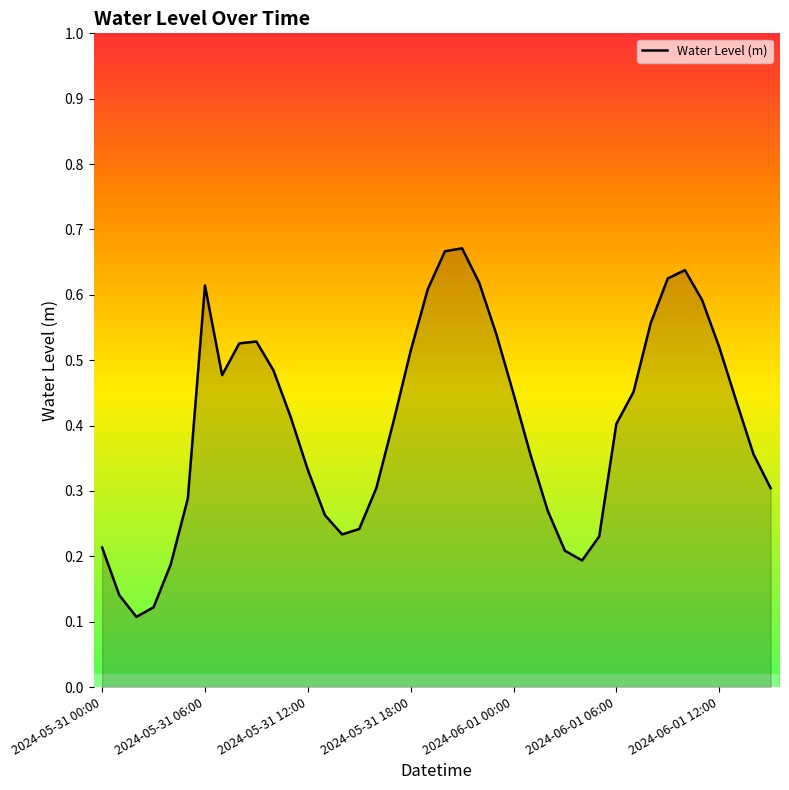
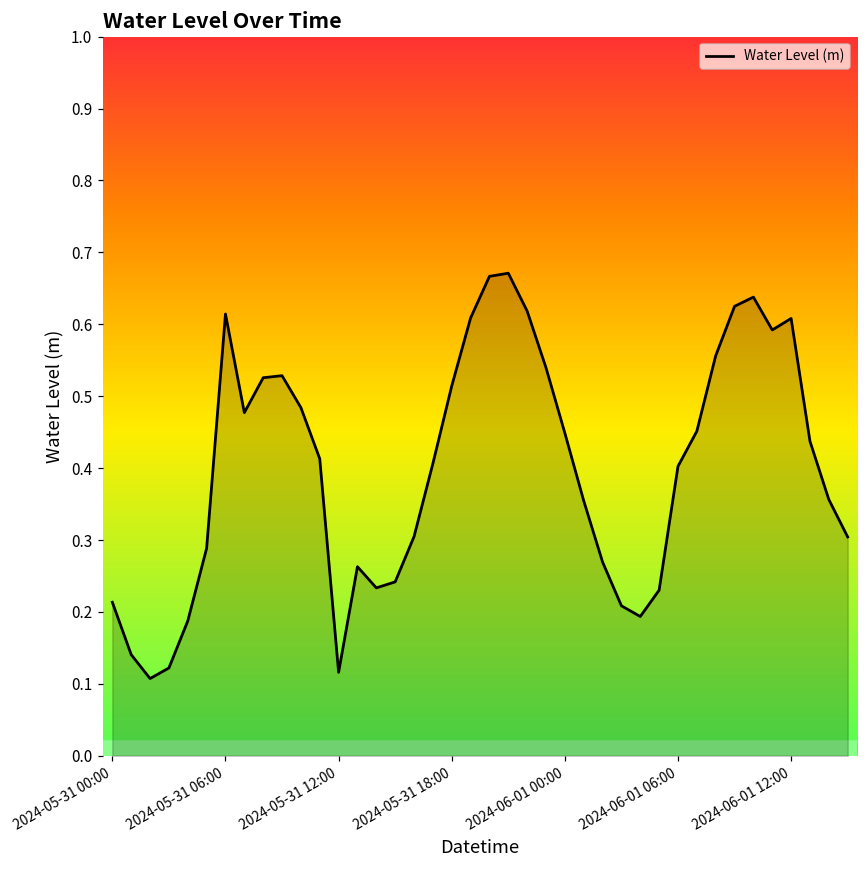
2024-05-31 12:00: 0.33 -> 0.12
2024-06-01 12:00: 0.52 -> 0.61
